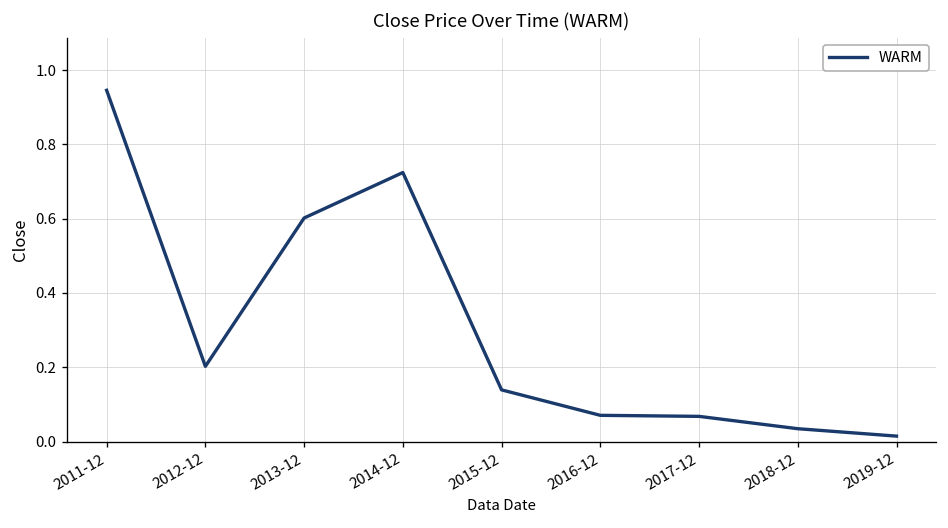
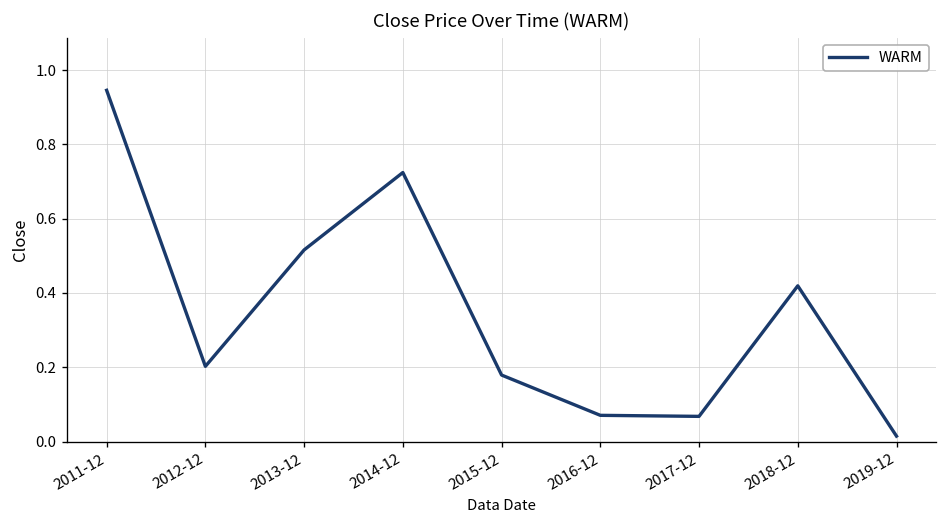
2013-12: 0.60 -> 0.52
2015-12: 0.14 -> 0.18
2018-12: 0.03 -> 0.42
